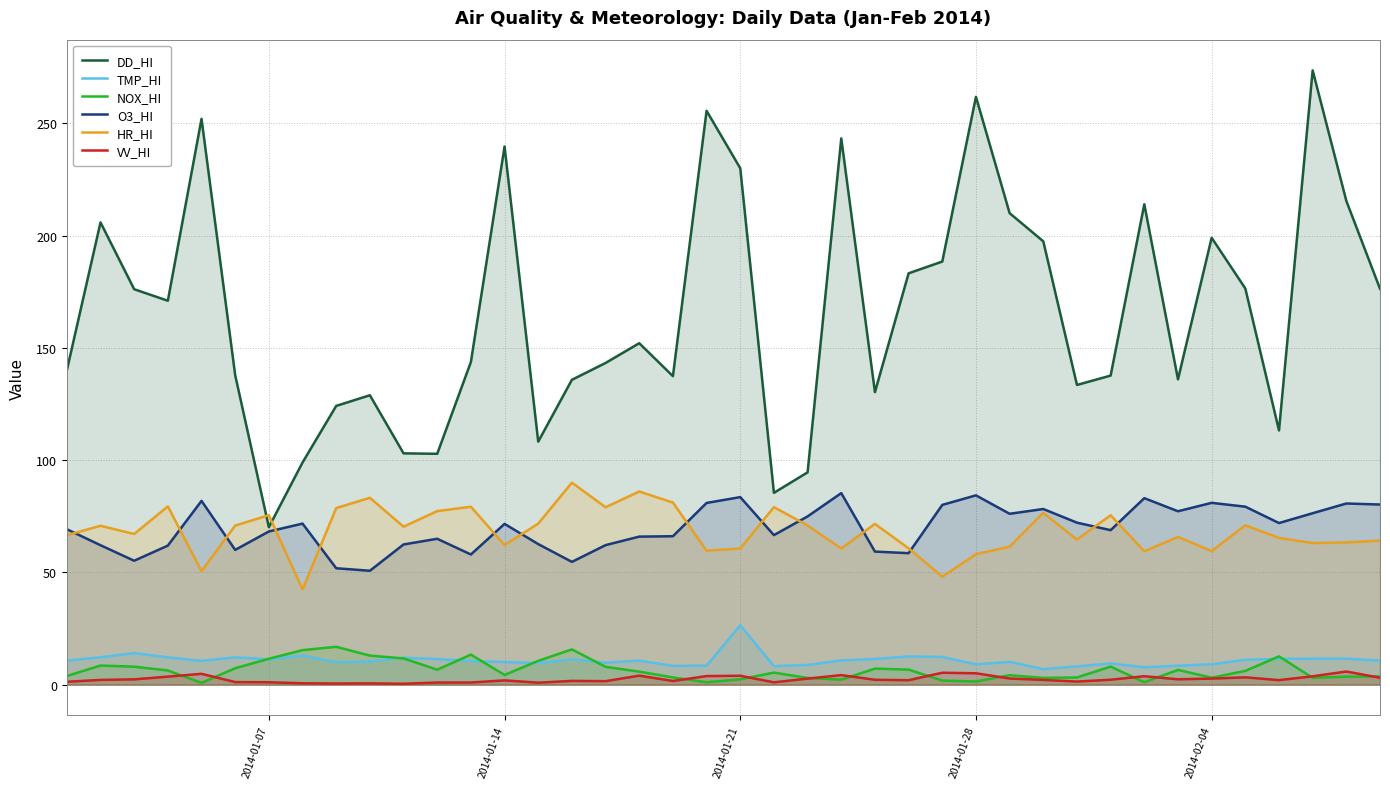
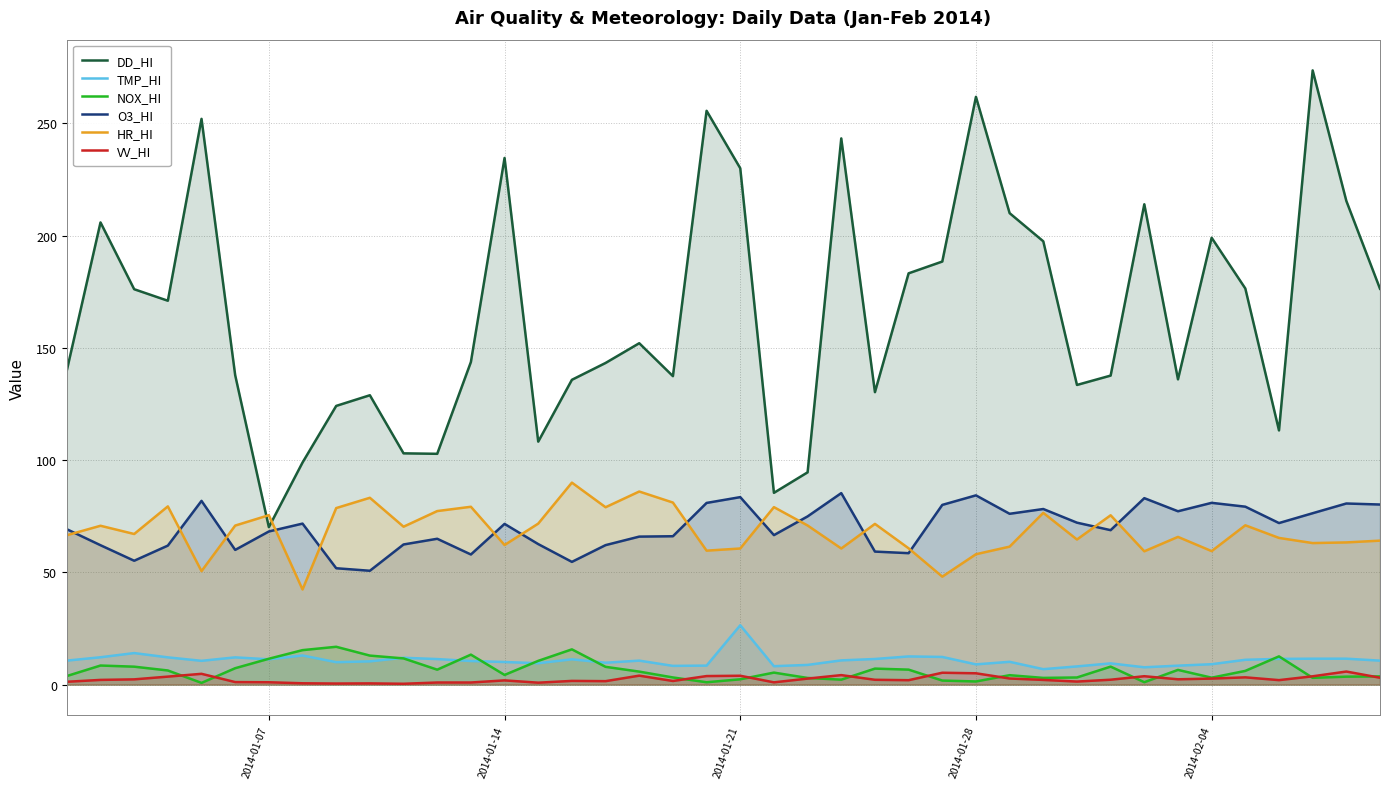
DD_HI, 2014-01-14: 240 -> 235
